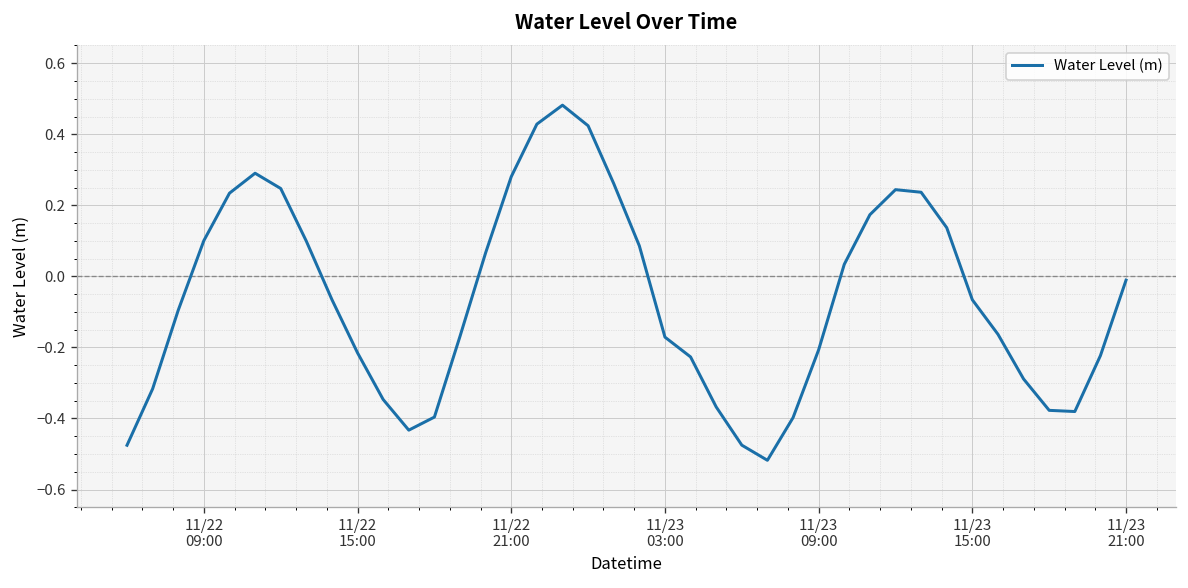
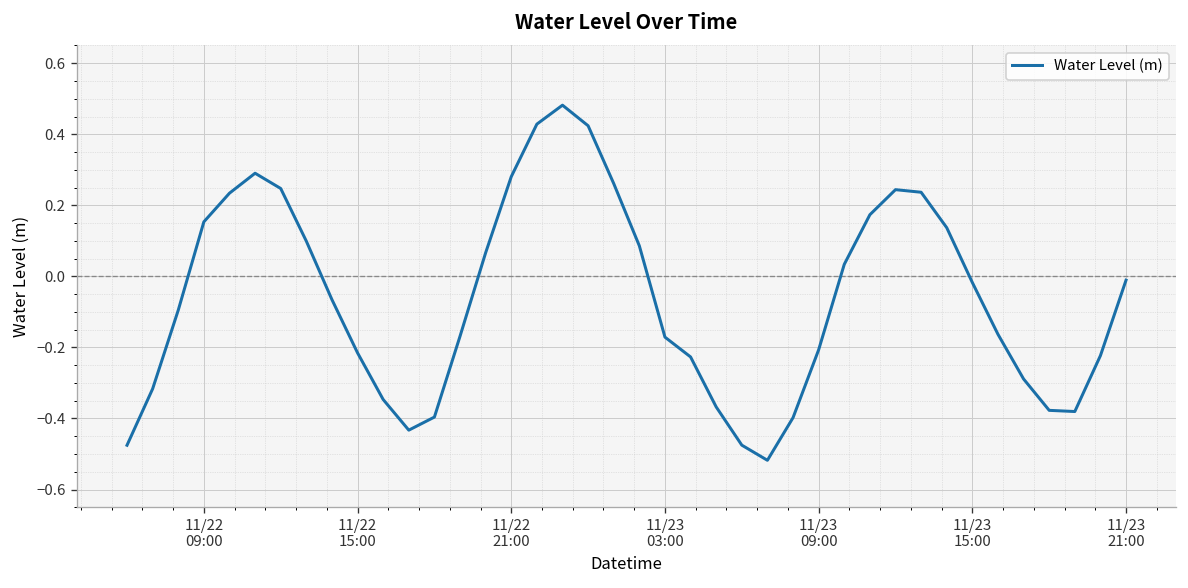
11/22 09:00: 0.10 -> 0.15
11/23 15:00: -0.07 -> -0.02
